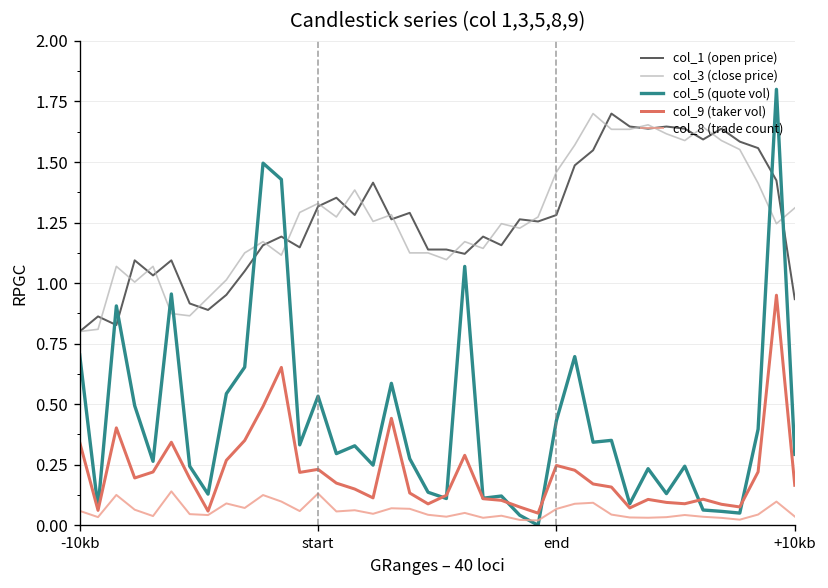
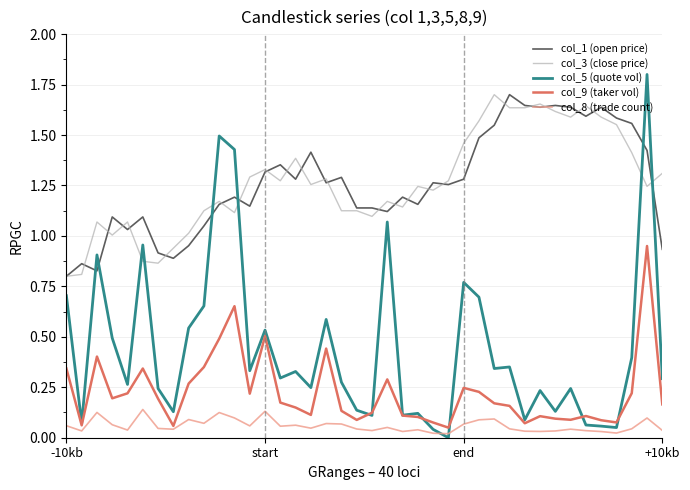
col_9 (taker vol), start: 0.23 -> 0.50
col_5 (quote vol), end: 0.43 -> 0.77
